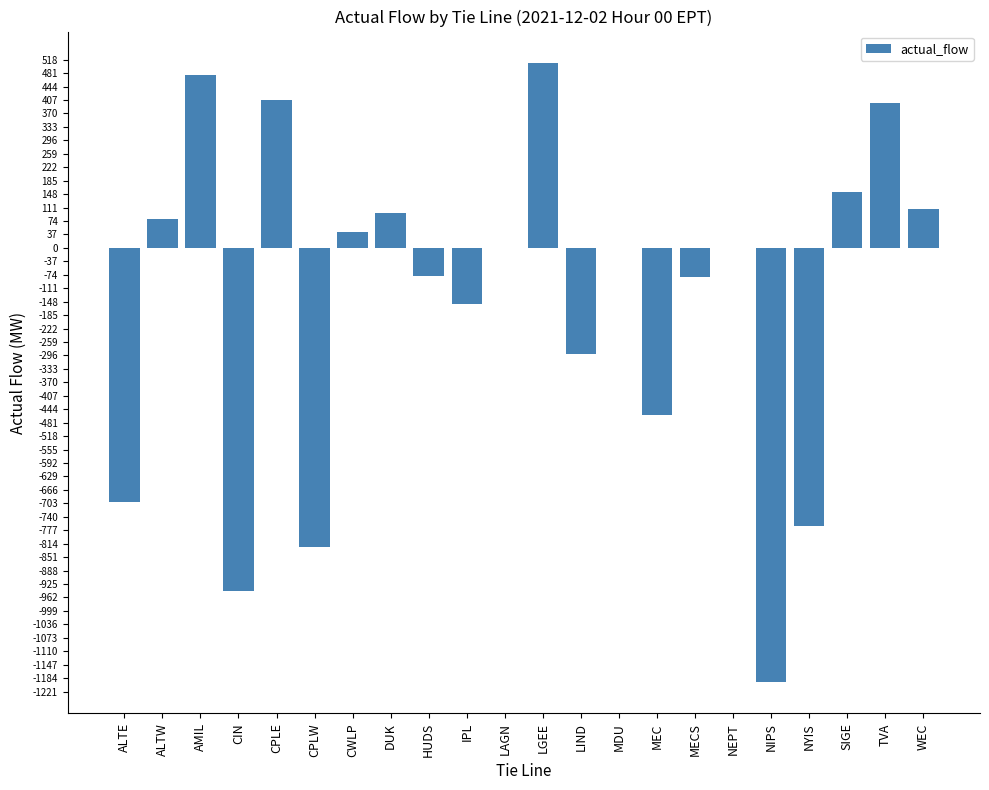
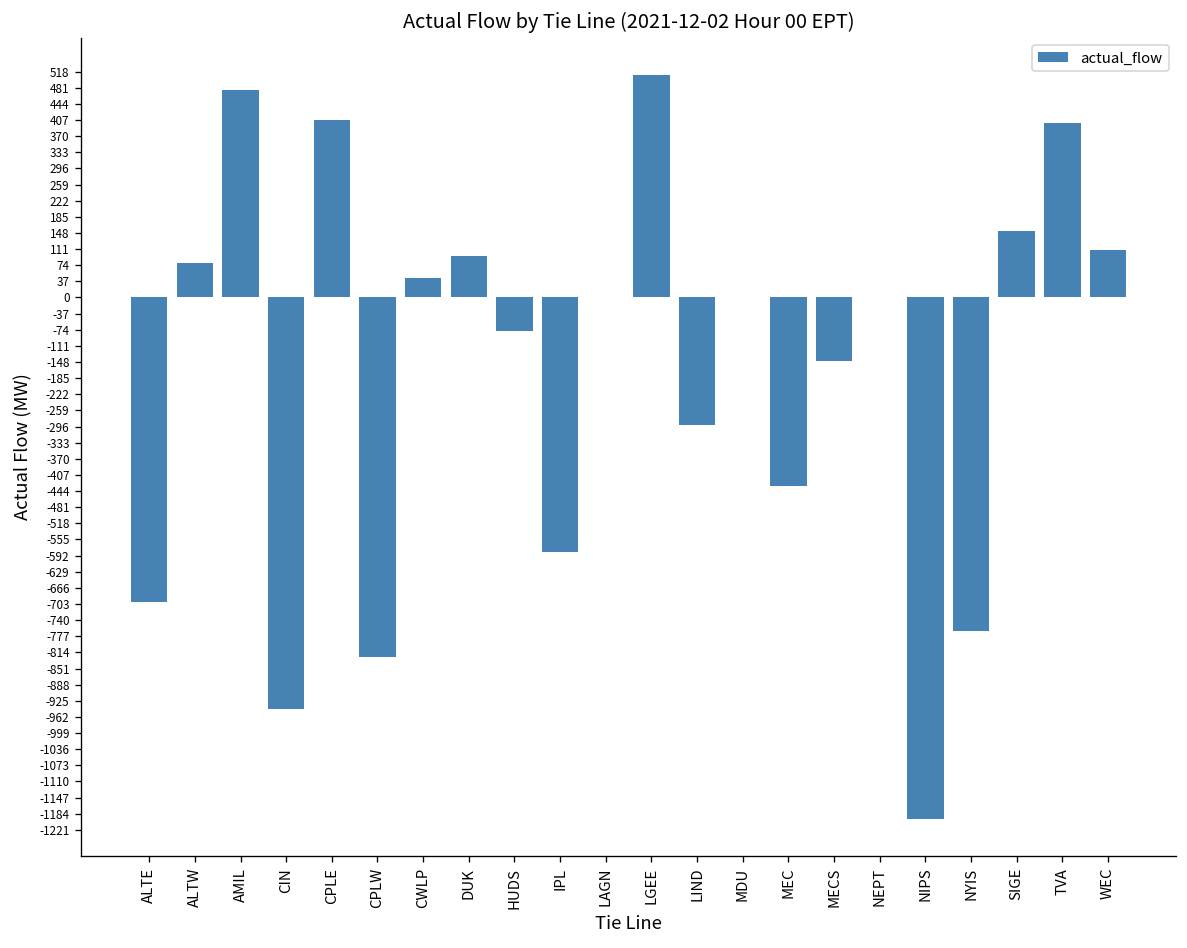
IPL: -150 -> -580
MEC: -460 -> -430
MECS: -80 -> -150
